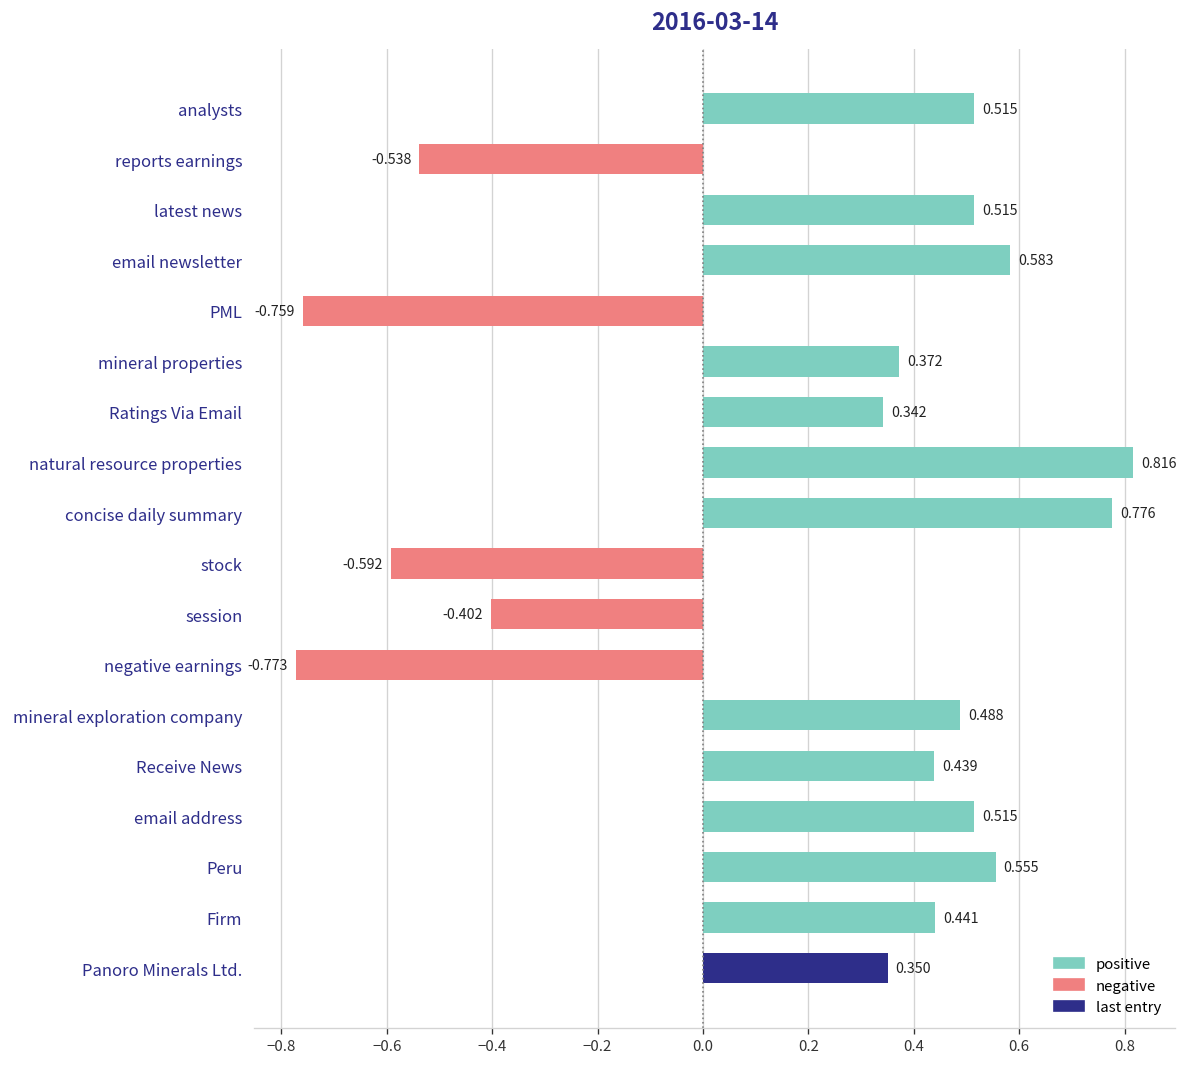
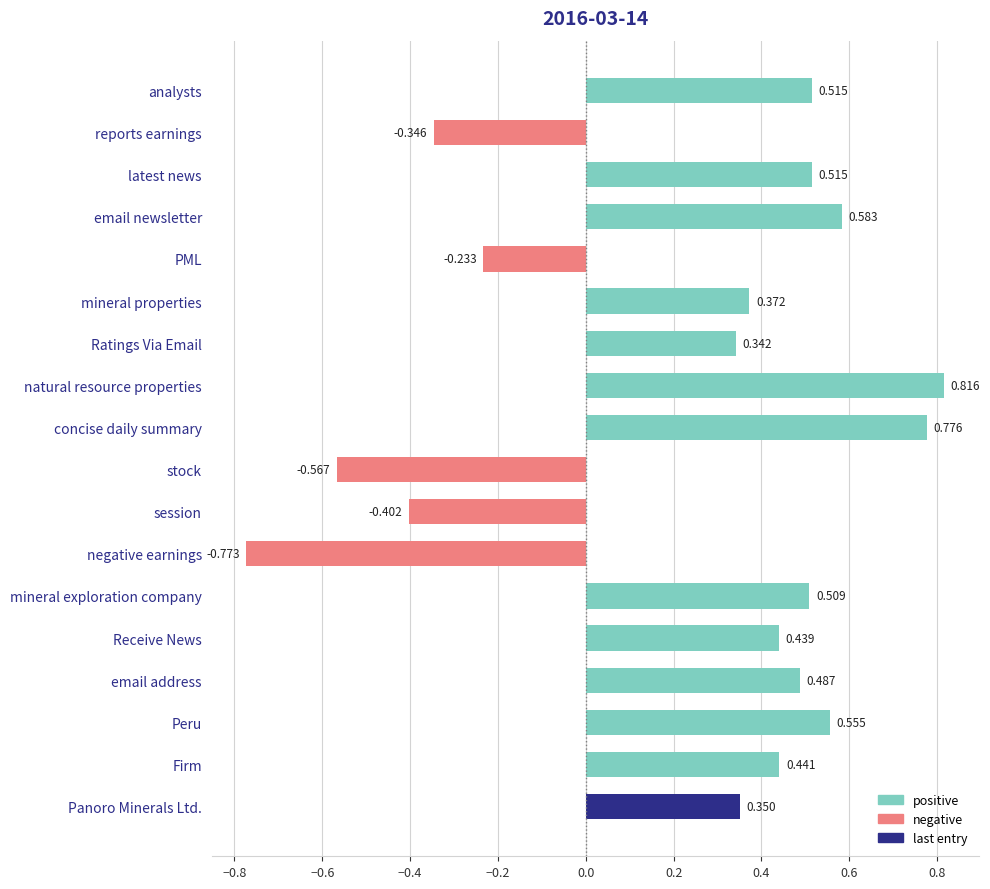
reports earnings: -0.538 -> -0.346
PML: -0.759 -> -0.233
stock: -0.592 -> -0.567
mineral exploration company: 0.488 -> 0.509
email address: 0.515 -> 0.487
